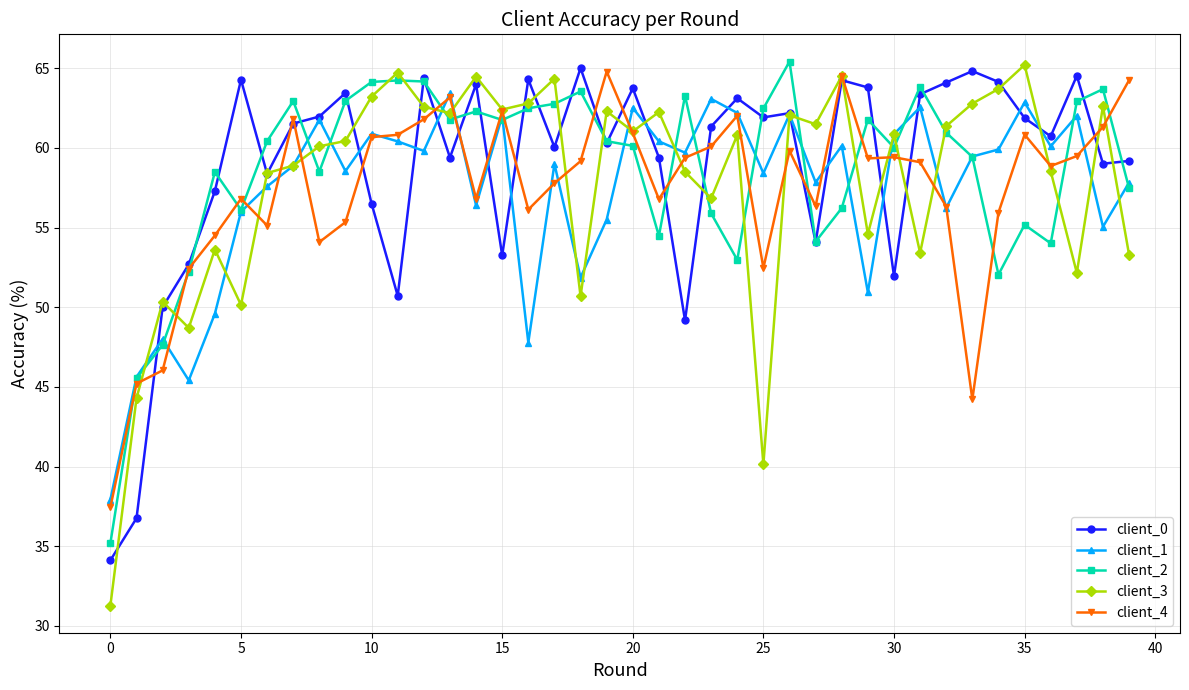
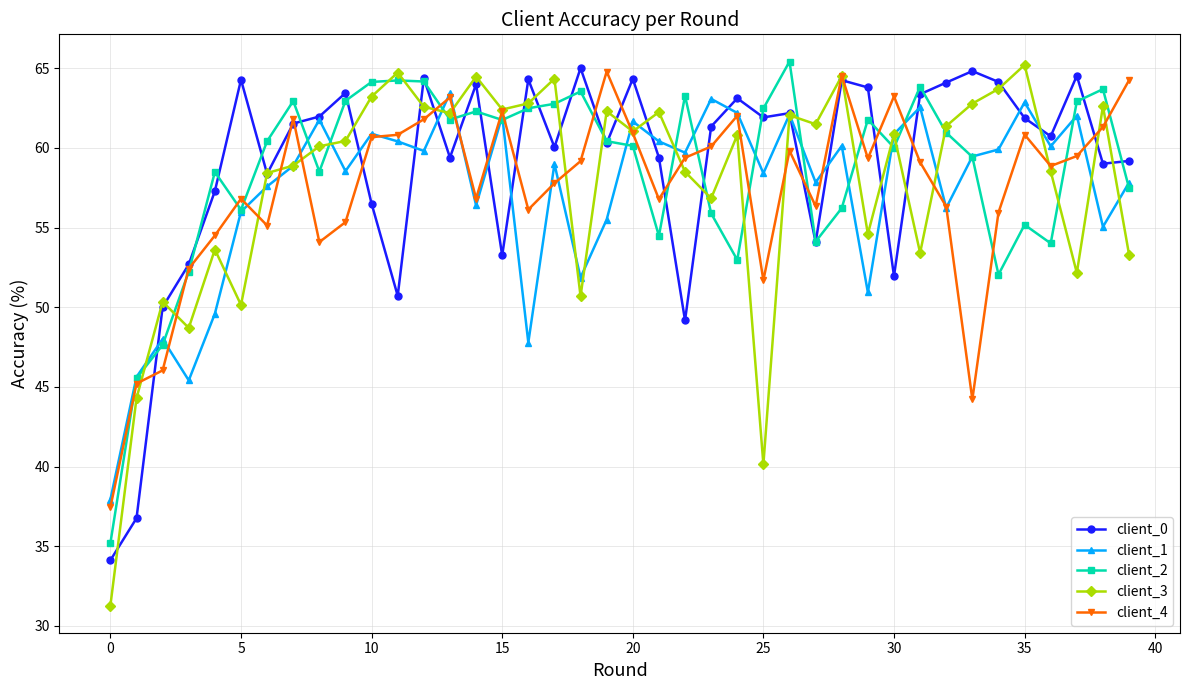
client_0, 20: 63.7 -> 64.3
client_1, 20: 62.5 -> 61.7
client_4, 25: 52.5 -> 51.7
client_4, 30: 59.4 -> 63.2
